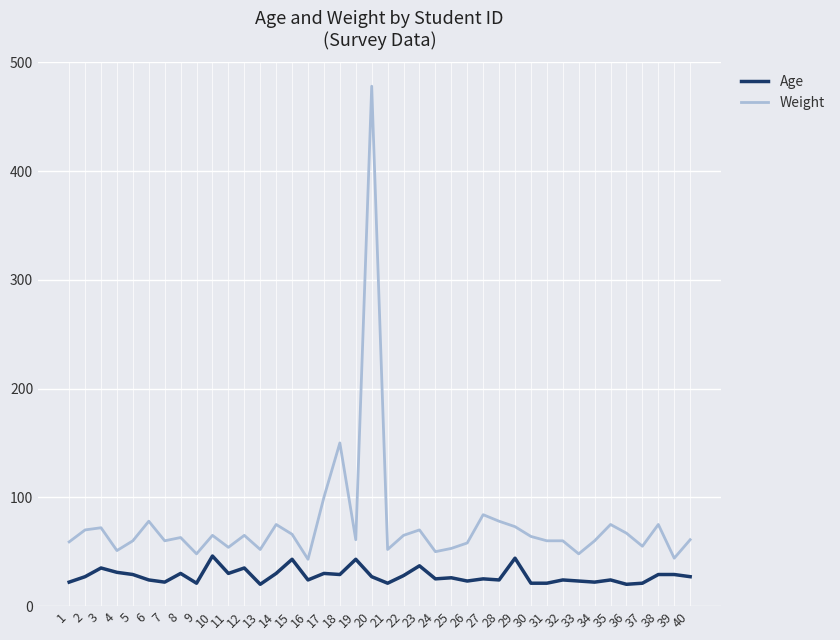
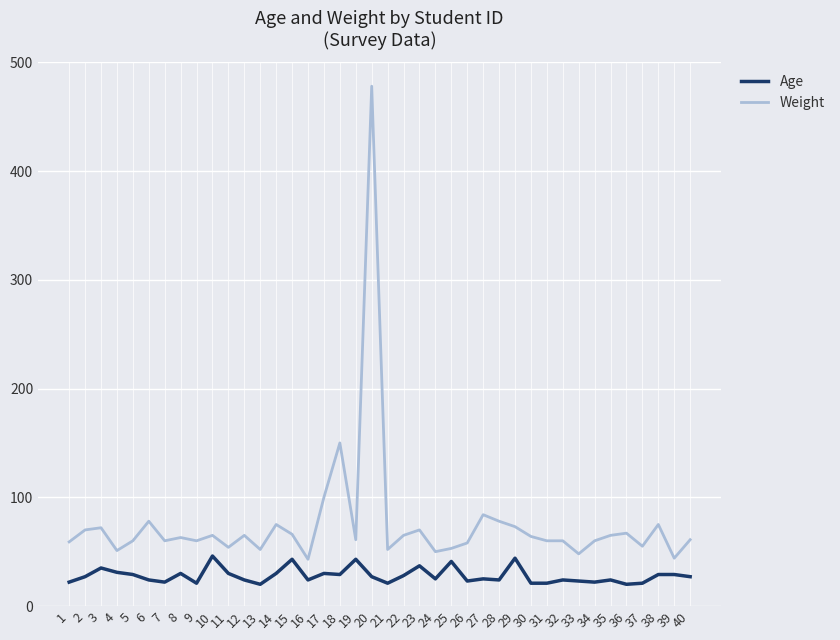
Weight, 9: 48 -> 60
Age, 12: 35 -> 24
Age, 25: 26 -> 41
Weight, 35: 75 -> 65
